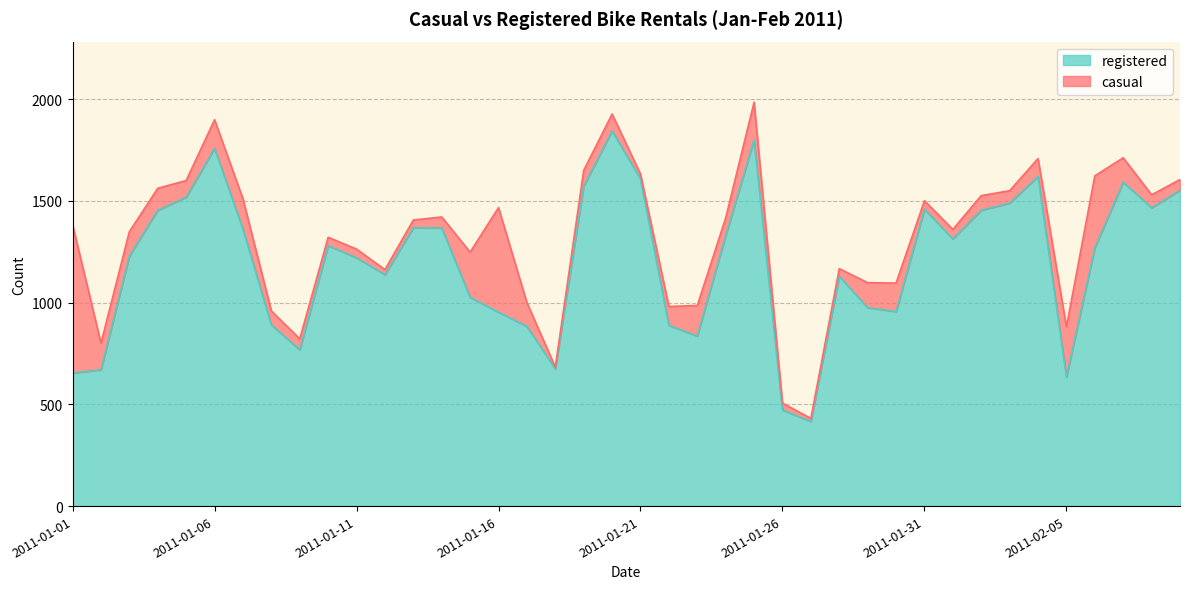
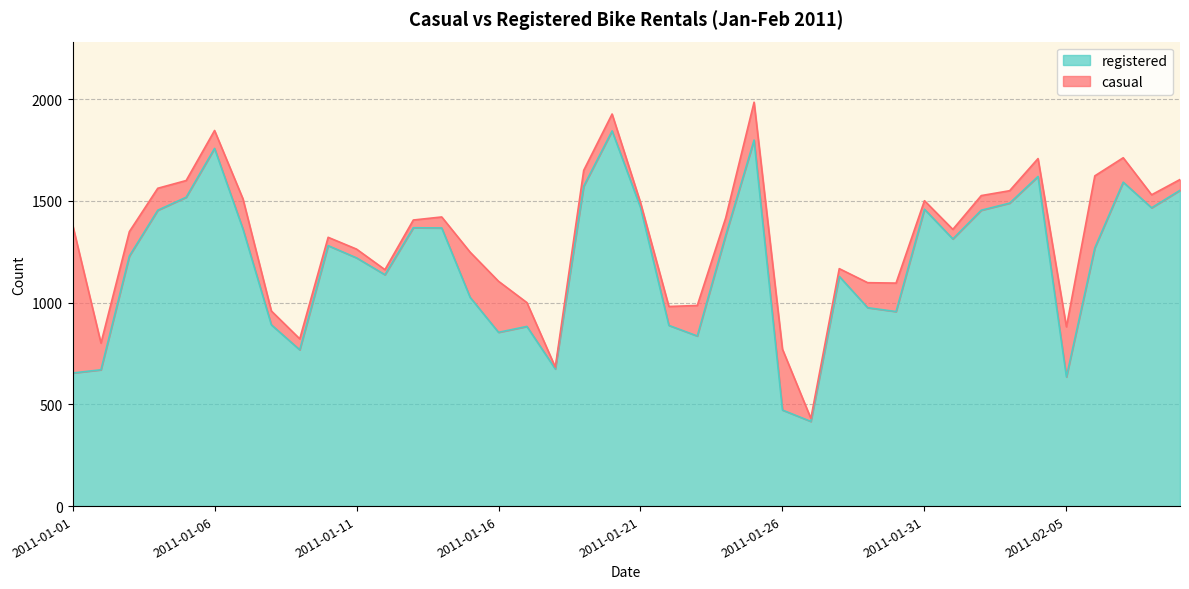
casual, 2011-01-06: 140 -> 90
registered, 2011-01-16: 950 -> 850
casual, 2011-01-16: 510 -> 250
registered, 2011-01-21: 1610 -> 1470
casual, 2011-01-26: 30 -> 300
